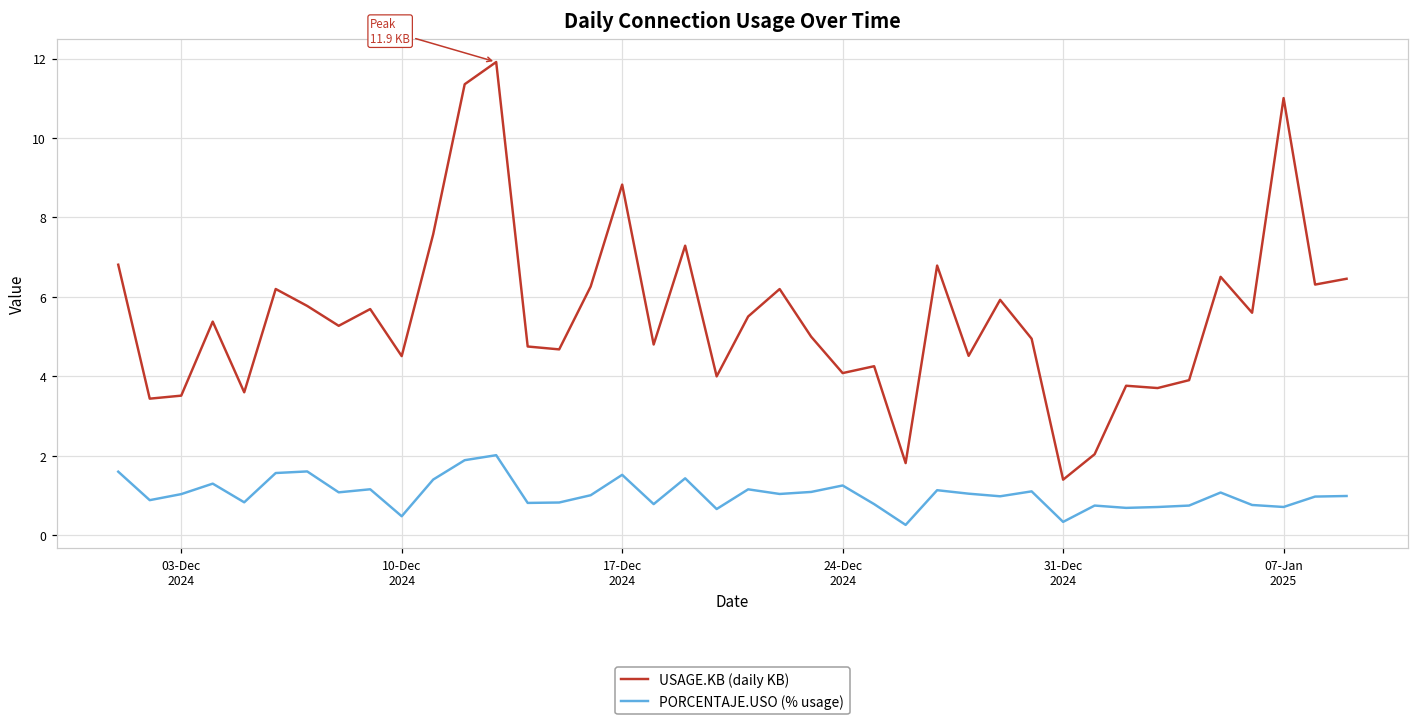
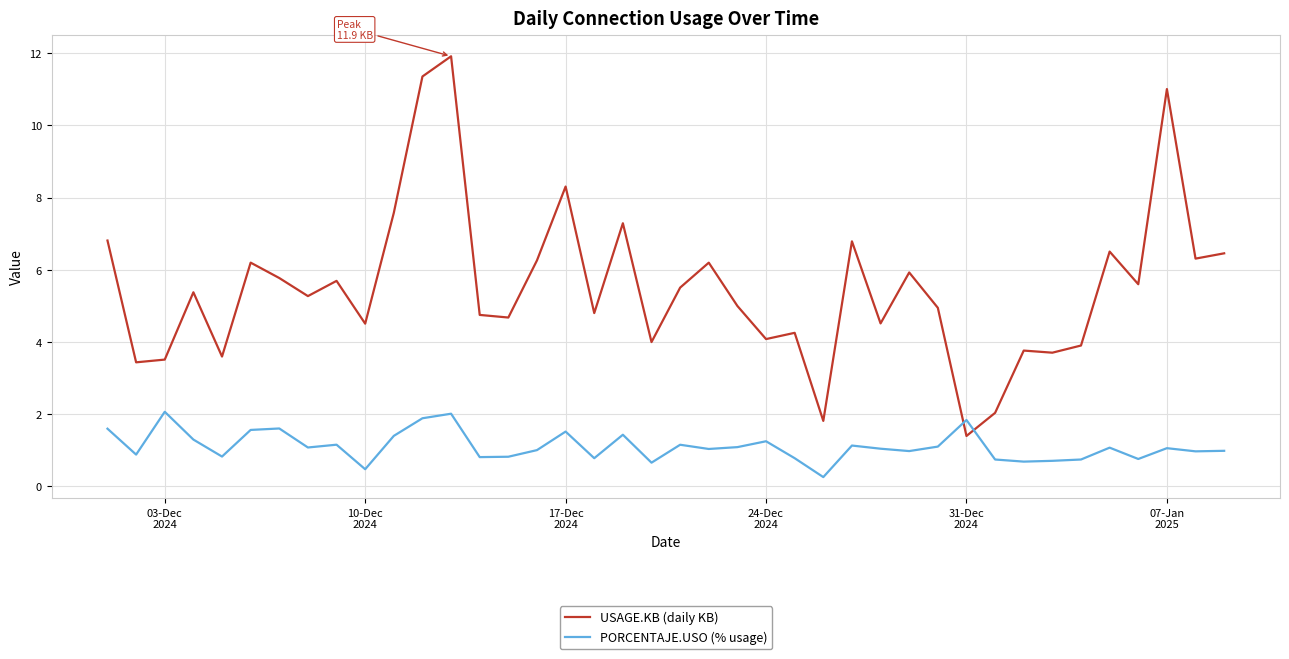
PORCENTAJE.USO (% usage), 03-Dec 2024: 1.0 -> 2.1
USAGE.KB (daily KB), 17-Dec 2024: 8.8 -> 8.3
PORCENTAJE.USO (% usage), 31-Dec 2024: 0.3 -> 1.8
PORCENTAJE.USO (% usage), 07-Jan 2025: 0.7 -> 1.1
